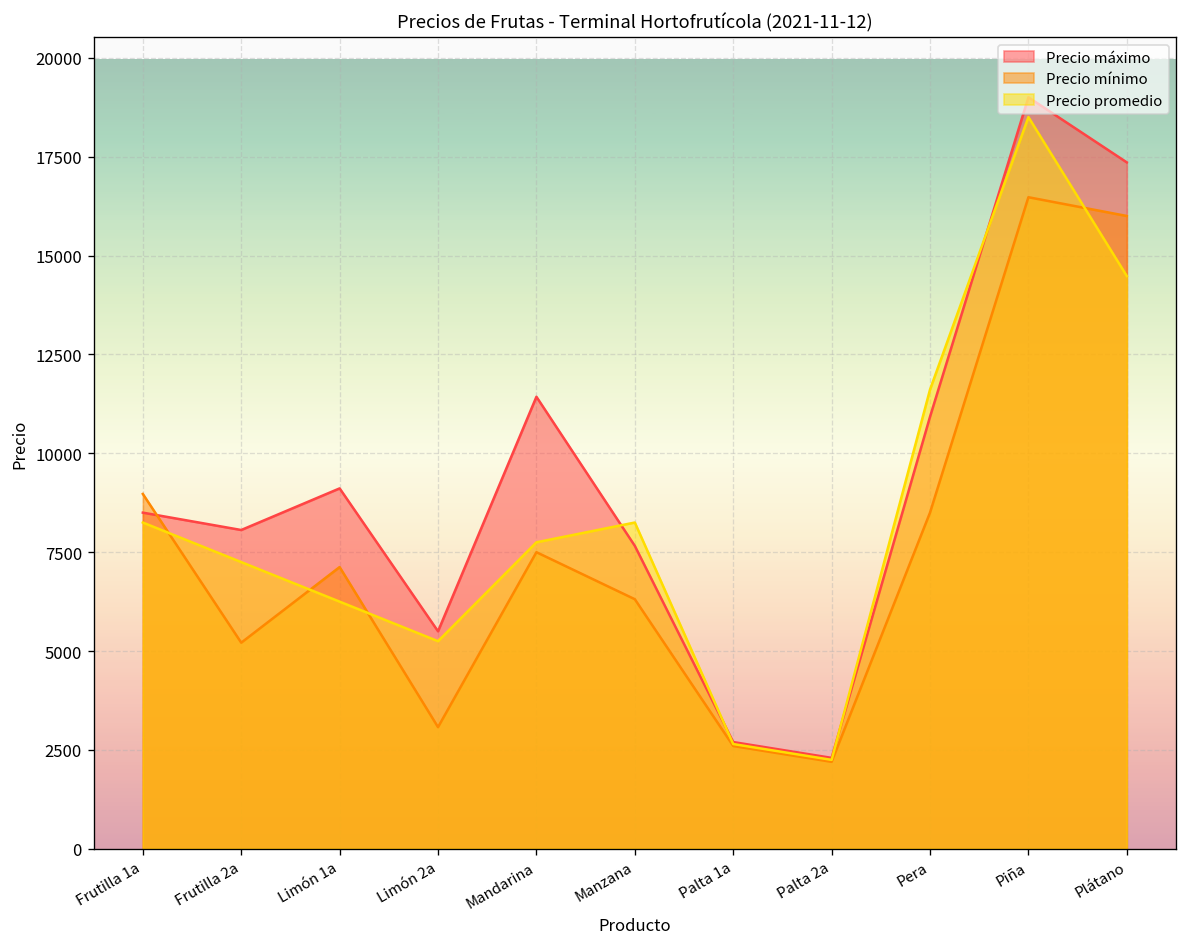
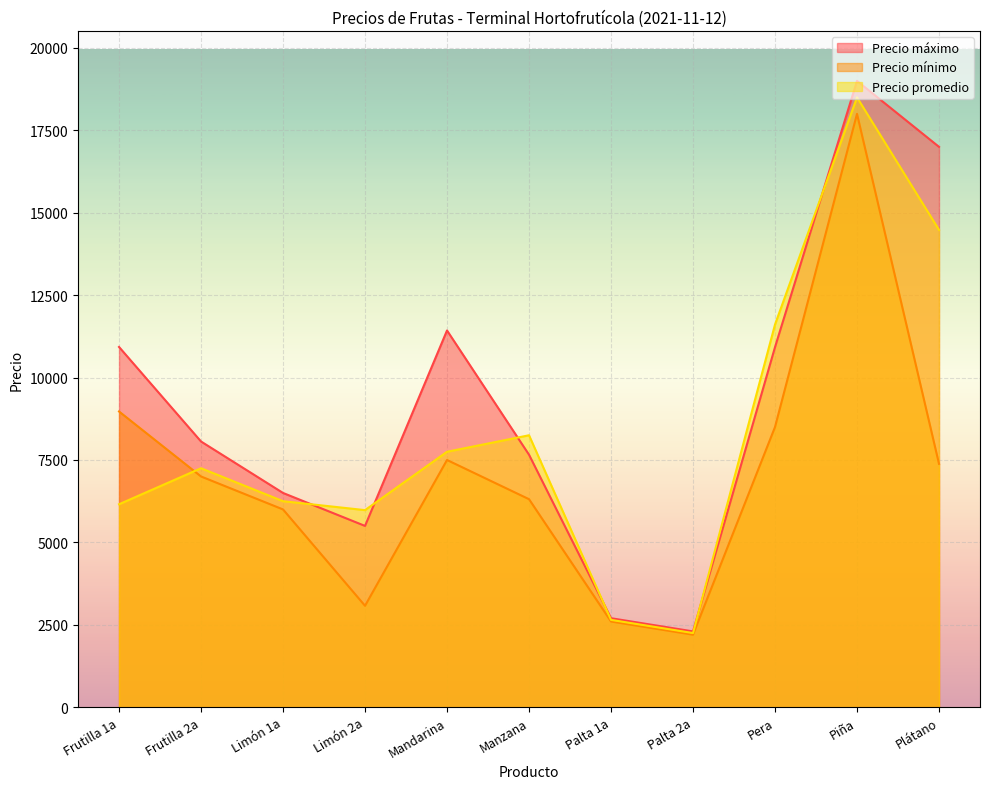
Precio máximo, Frutilla 1a: 8500 -> 10900
Precio promedio, Frutilla 1a: 8300 -> 6200
Precio mínimo, Frutilla 2a: 5200 -> 7000
Precio máximo, Limón 1a: 9100 -> 6500
Precio mínimo, Limón 1a: 7100 -> 6000
Precio promedio, Limón 2a: 5300 -> 6000
Precio mínimo, Piña: 16500 -> 18000
Precio máximo, Plátano: 17400 -> 17000
Precio mínimo, Plátano: 16000 -> 7400
